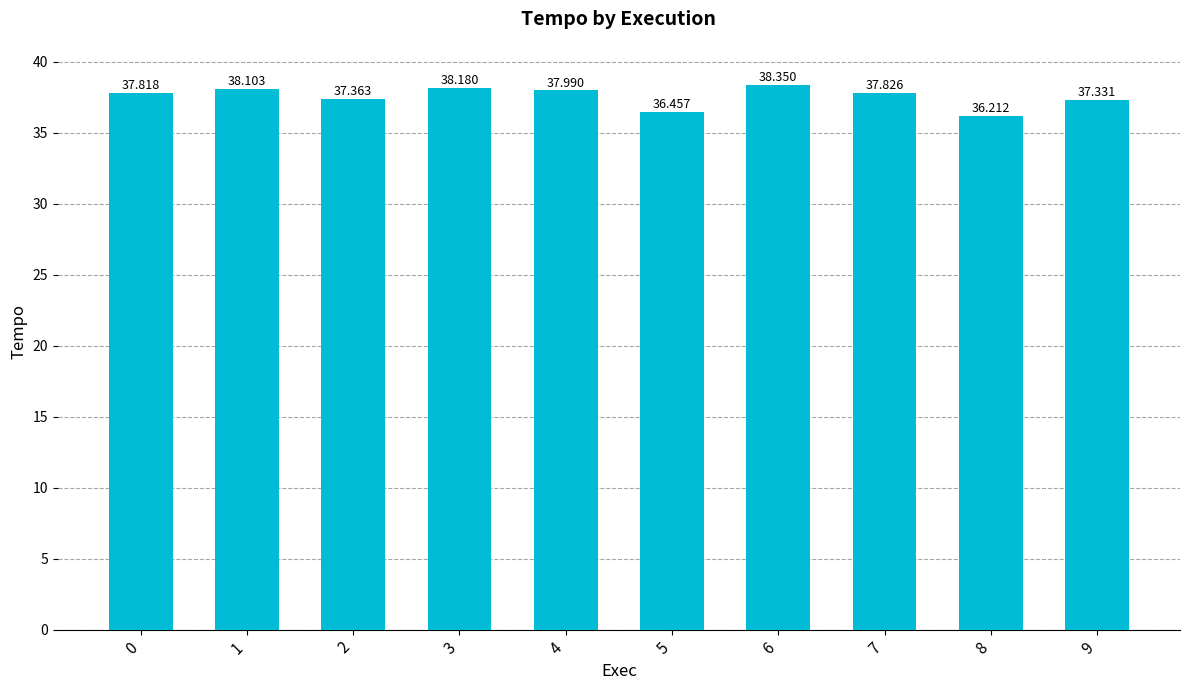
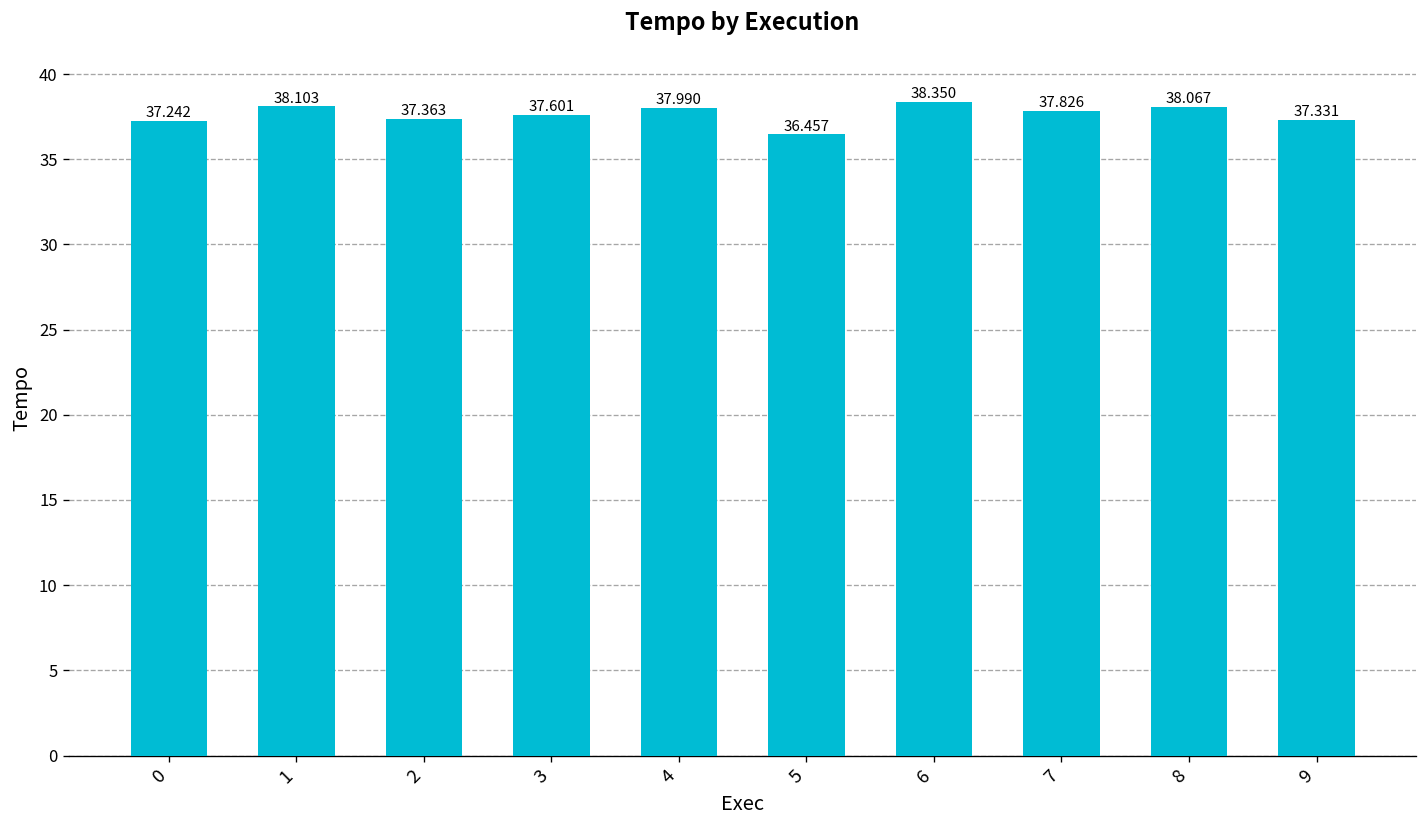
0: 37.818 -> 37.242
3: 38.180 -> 37.601
8: 36.212 -> 38.067
